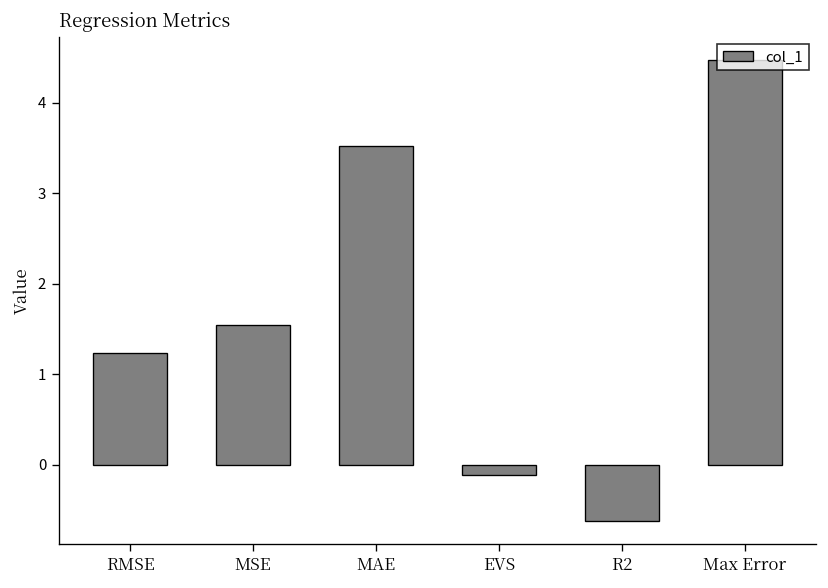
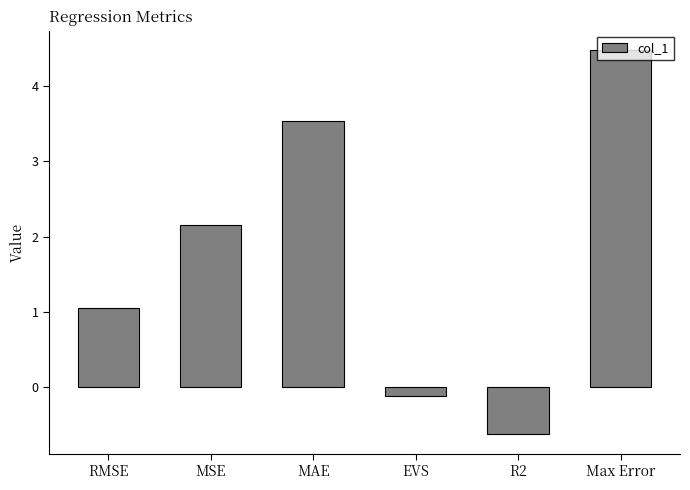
RMSE: 1.2 -> 1.1
MSE: 1.5 -> 2.2
